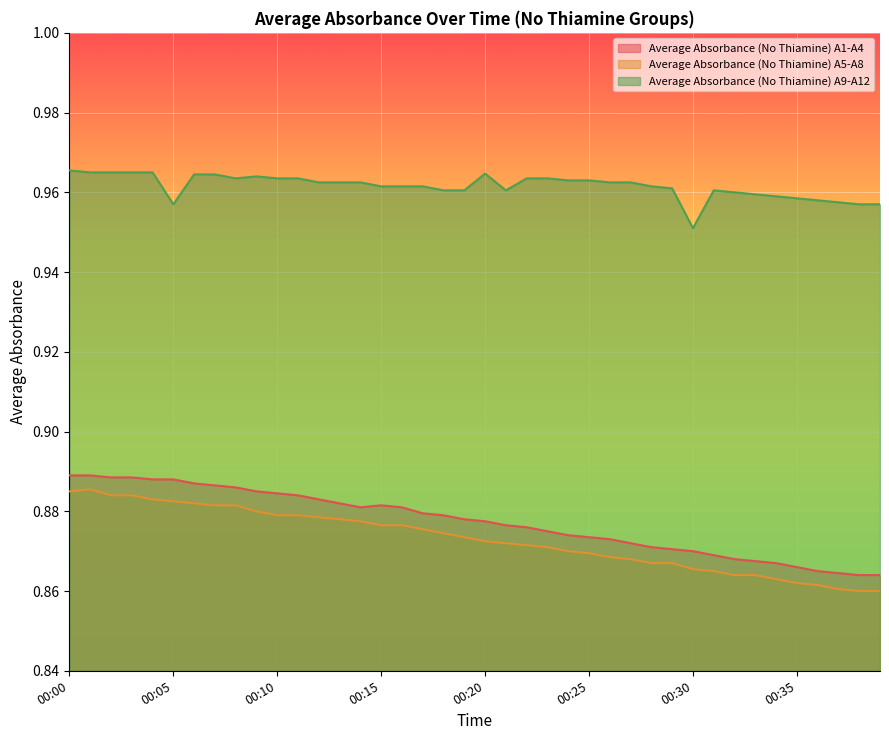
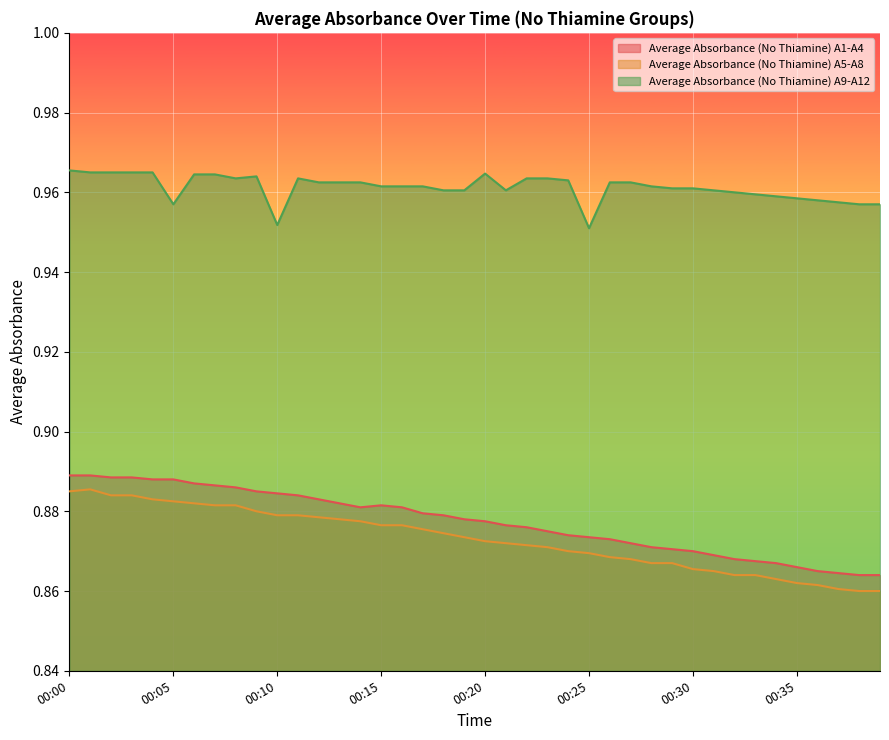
Average Absorbance (No Thiamine) A9-A12, 00:10: 0.964 -> 0.952
Average Absorbance (No Thiamine) A9-A12, 00:25: 0.963 -> 0.951
Average Absorbance (No Thiamine) A9-A12, 00:30: 0.951 -> 0.961
